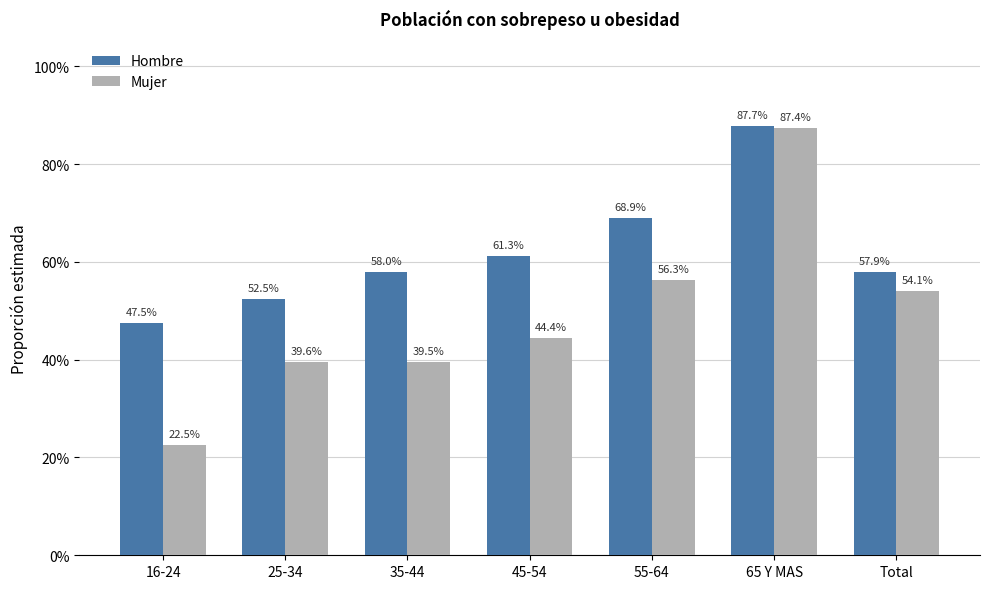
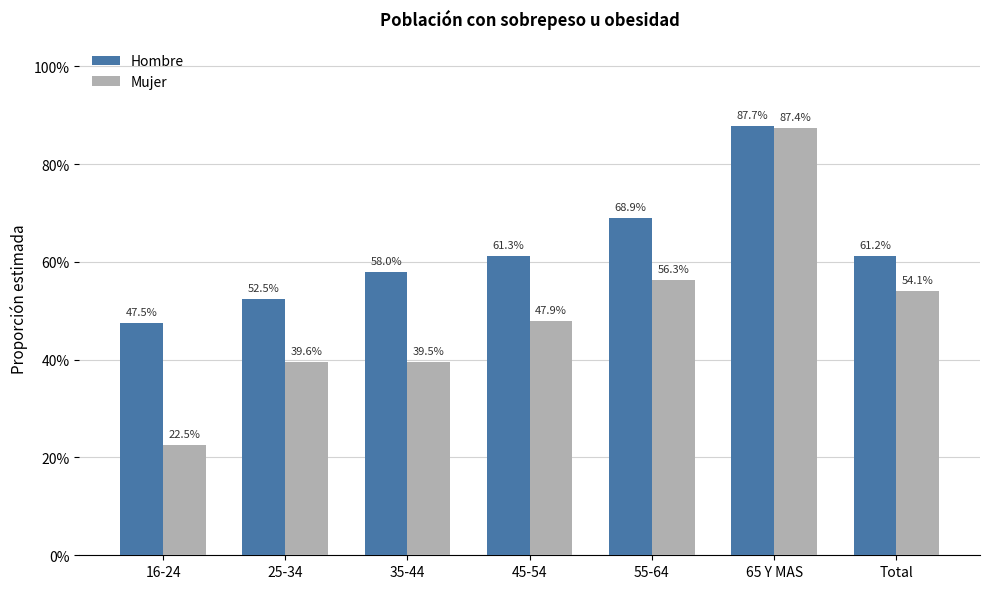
Mujer, 45-54: 44.4% -> 47.9%
Hombre, Total: 57.9% -> 61.2%
